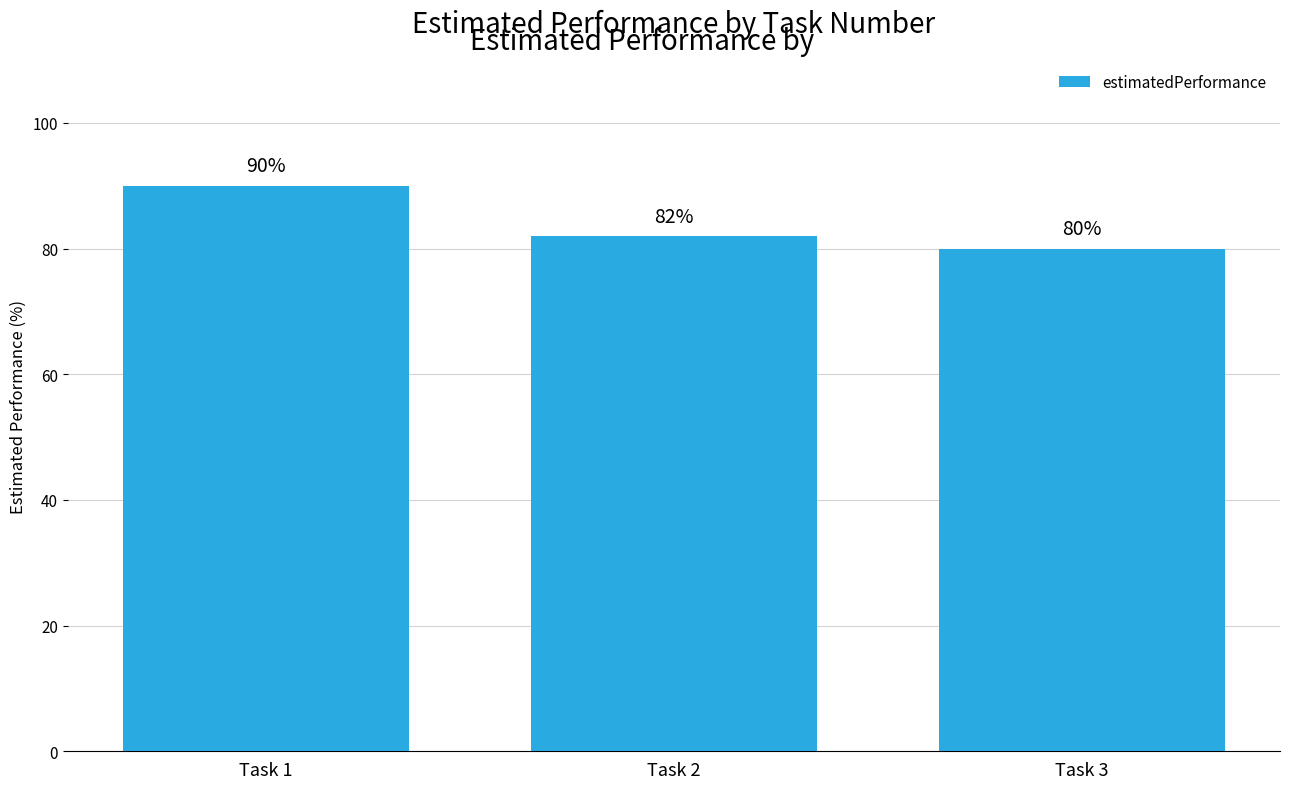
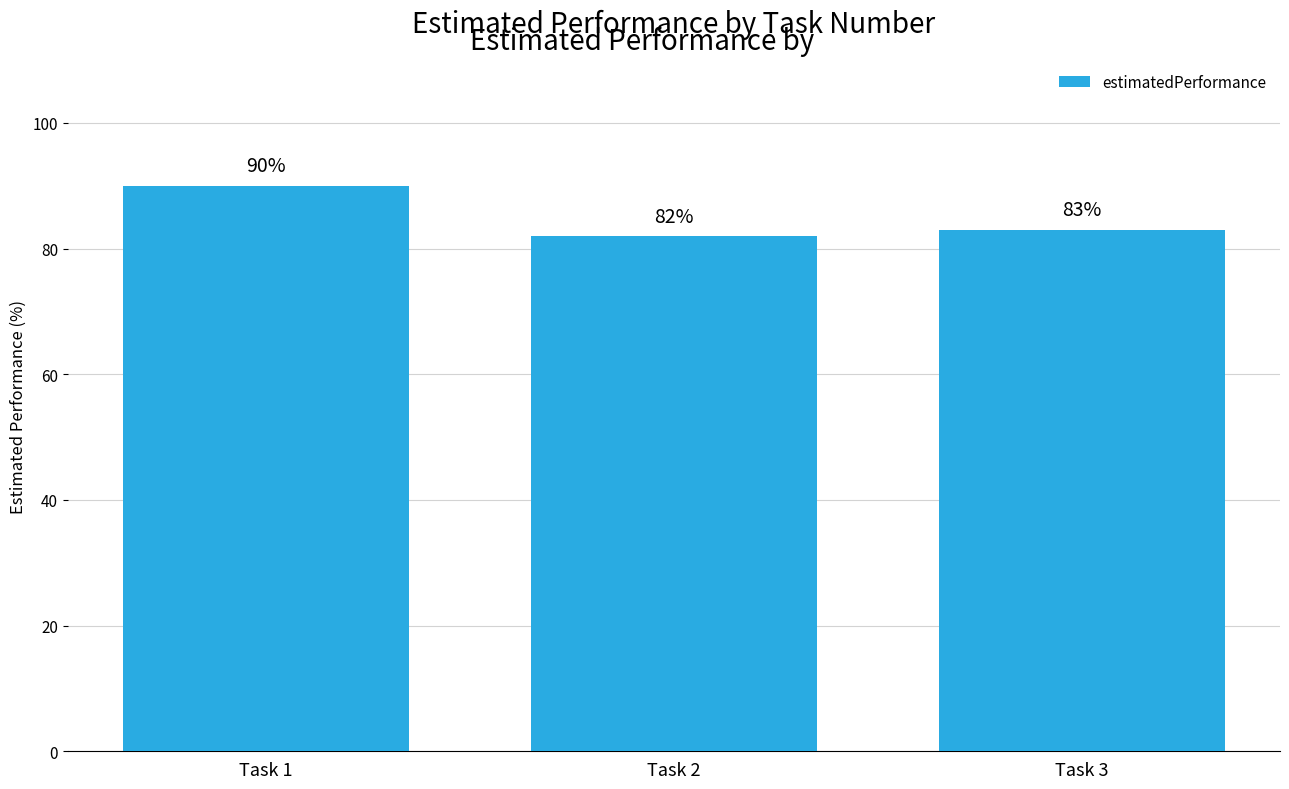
Task 3: 80% -> 83%
